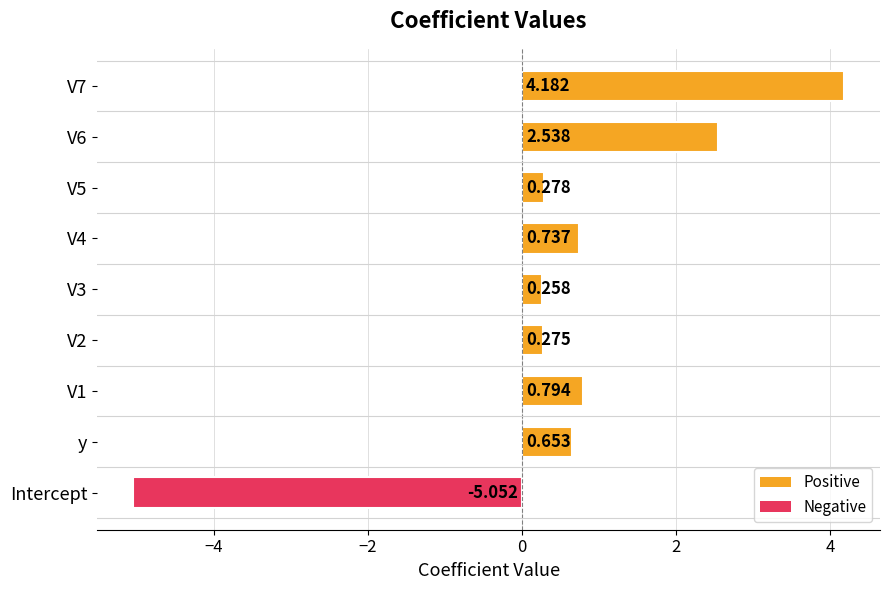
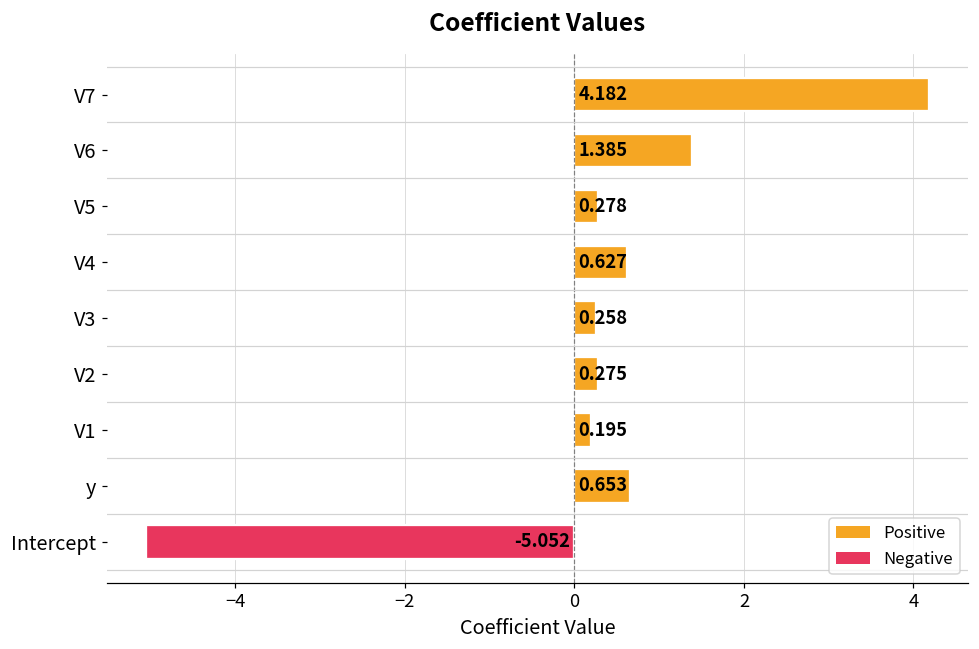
V6: 2.538 -> 1.385
V4: 0.737 -> 0.627
V1: 0.794 -> 0.195
